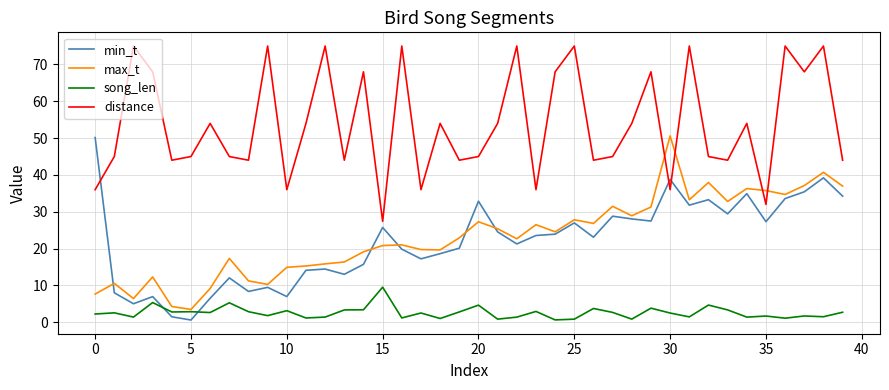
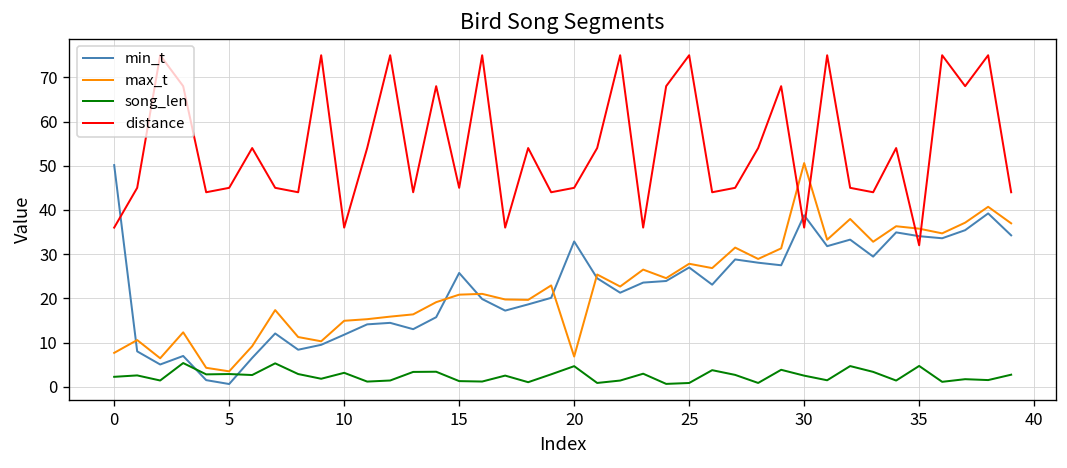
min_t, 10: 7 -> 12
song_len, 15: 10 -> 1
distance, 15: 27 -> 45
max_t, 20: 27 -> 7
min_t, 35: 27 -> 34
song_len, 35: 2 -> 5
